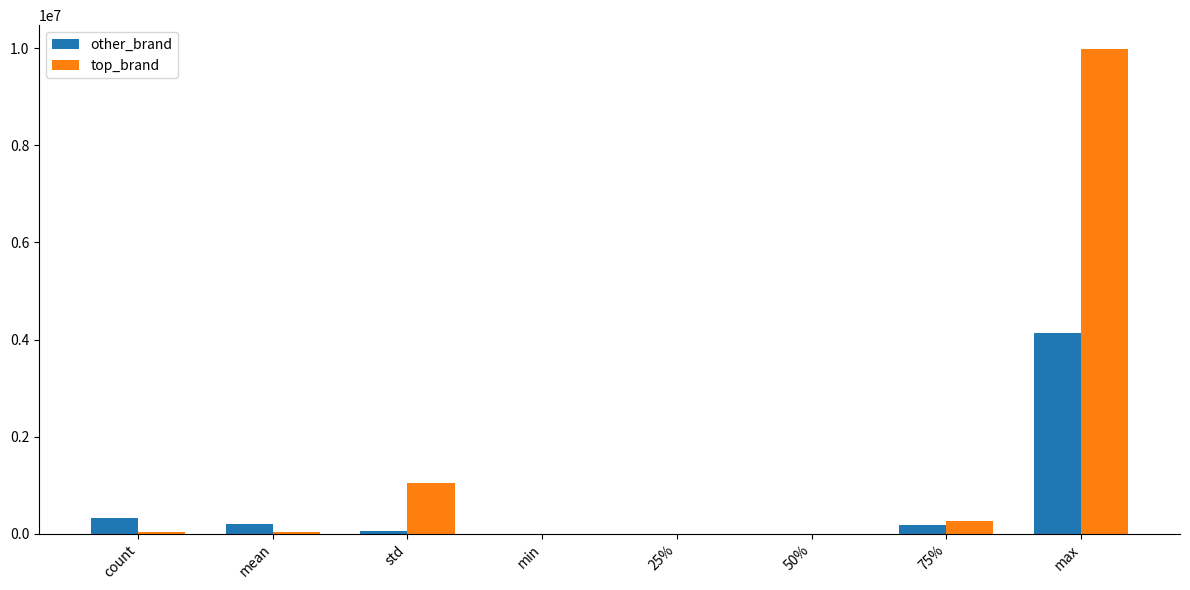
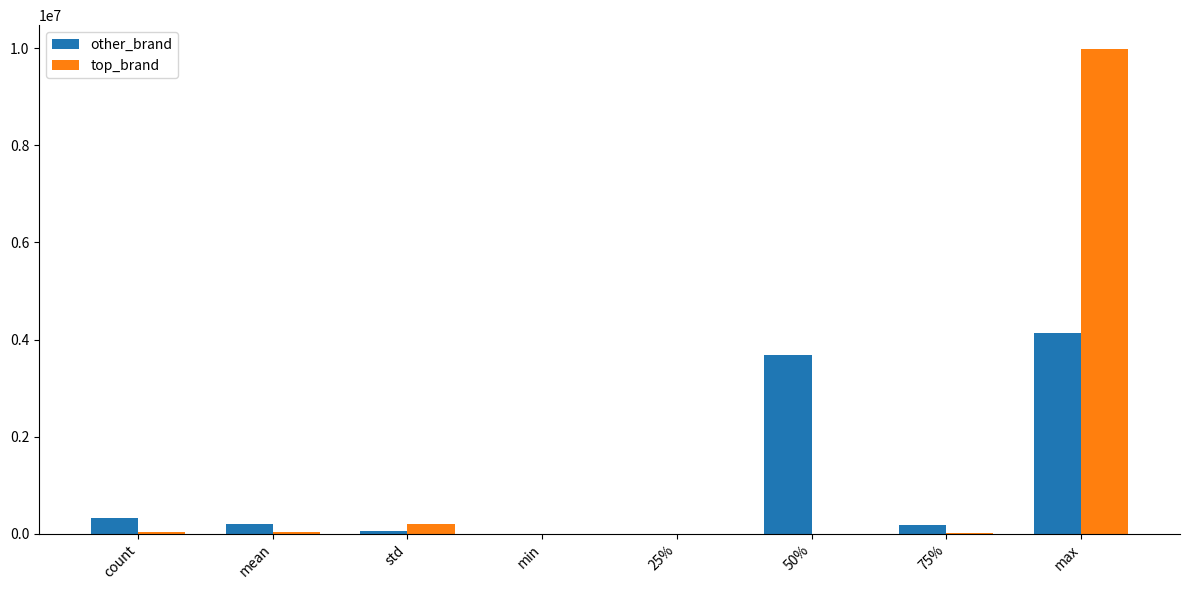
top_brand, std: 1100000 -> 200000
other_brand, 50%: 0 -> 3700000
top_brand, 75%: 300000 -> 0
